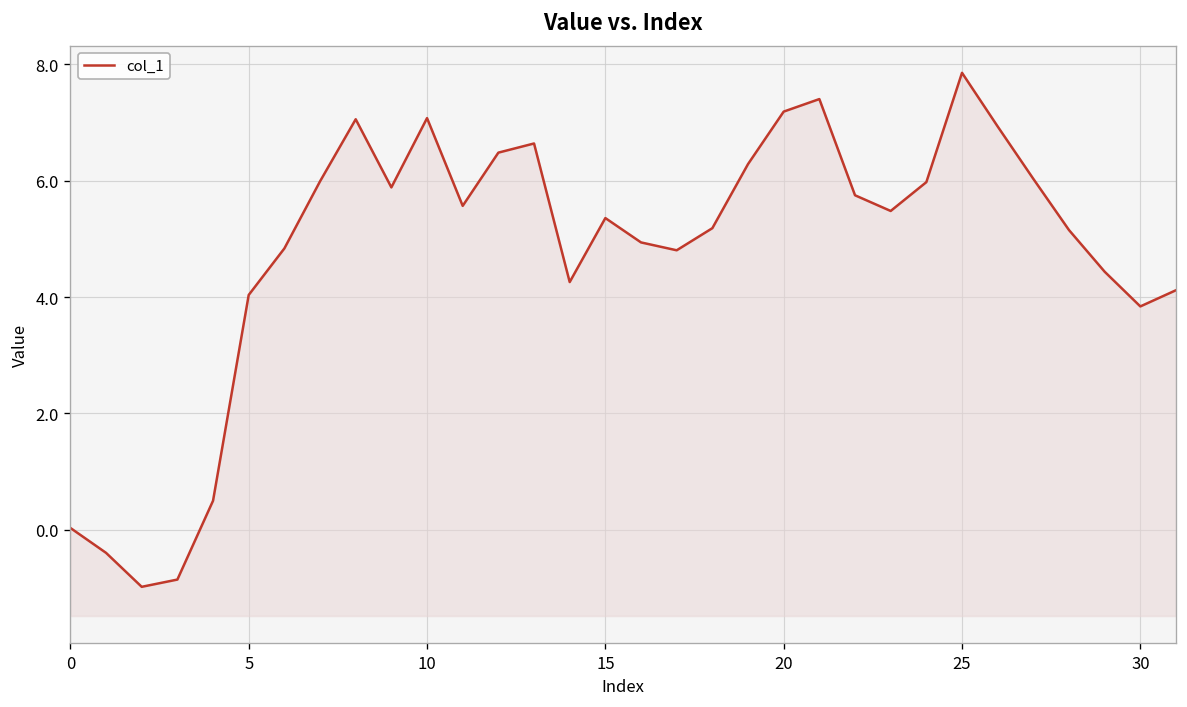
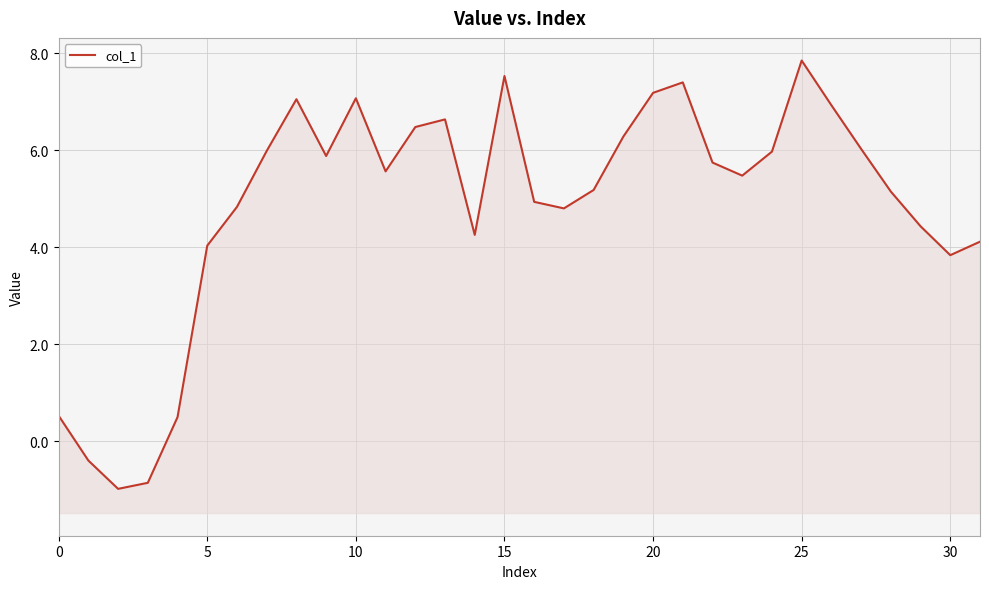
0: 0.0 -> 0.5
15: 5.4 -> 7.5
